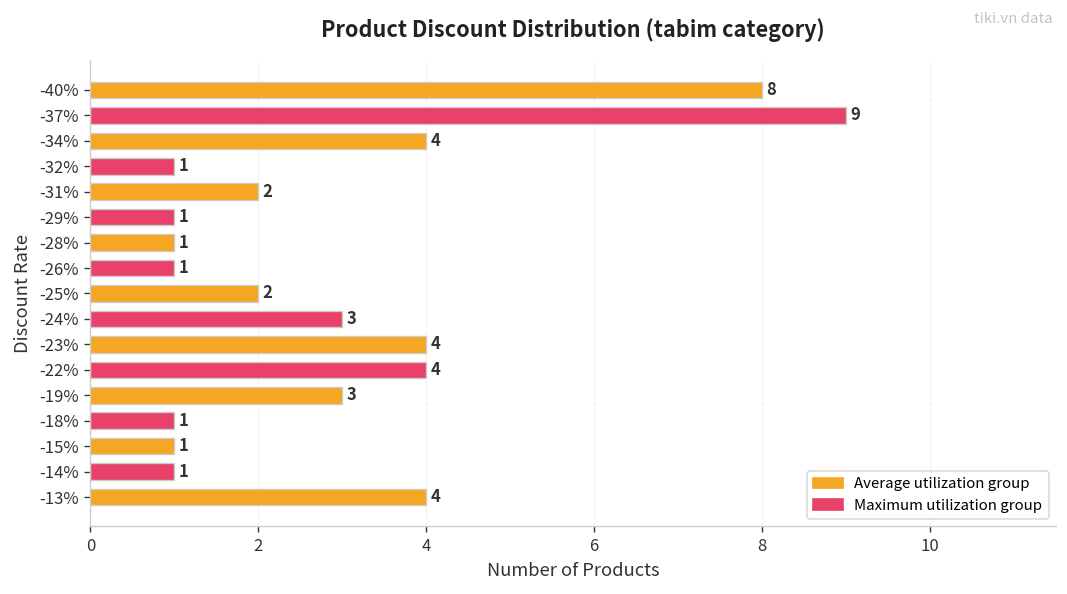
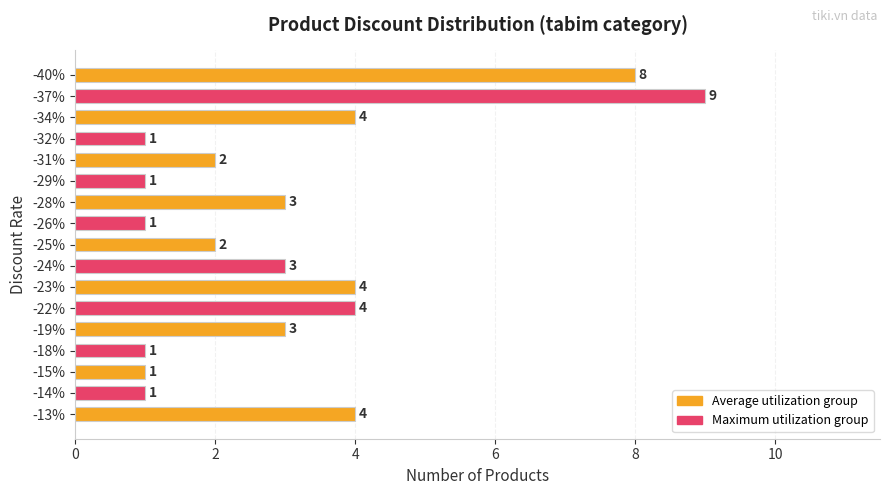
-28%: 1 -> 3
